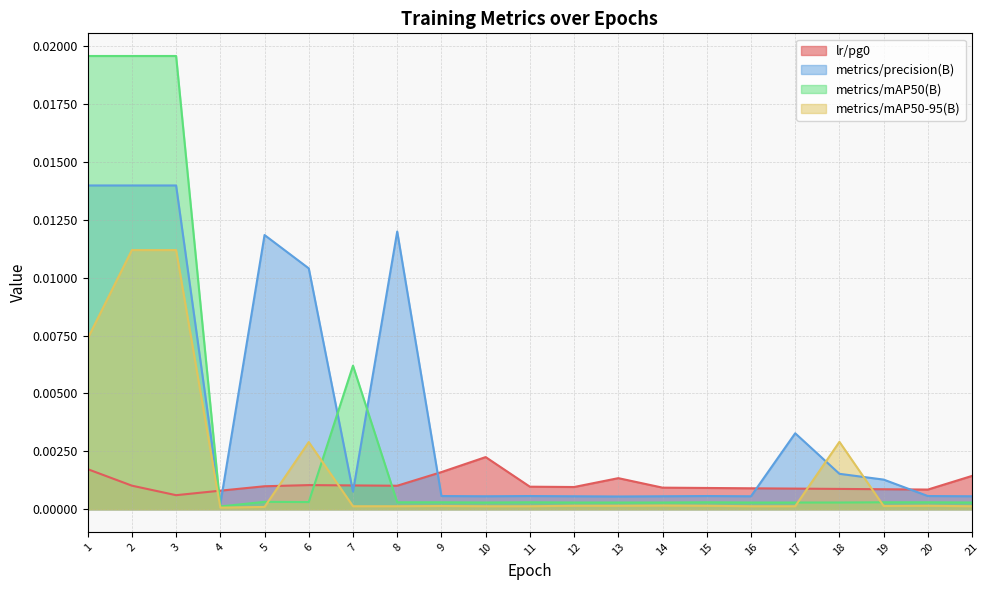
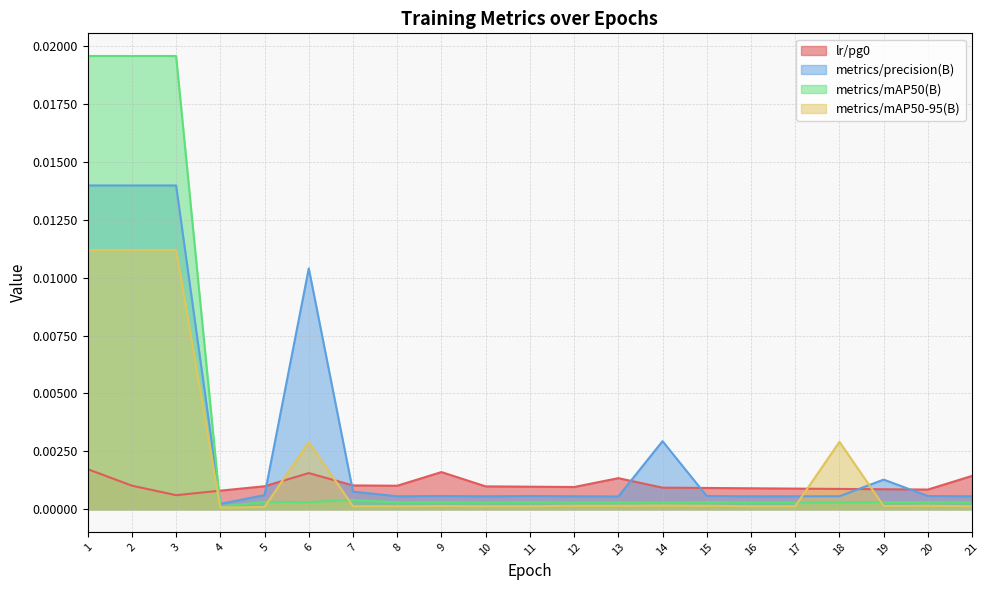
metrics/mAP50-95(B), 1: 0.0074 -> 0.0112
metrics/precision(B), 5: 0.0118 -> 0.0006
lr/pg0, 6: 0.0010 -> 0.0016
metrics/mAP50(B), 7: 0.0062 -> 0.0004
metrics/precision(B), 8: 0.0120 -> 0.0006
lr/pg0, 10: 0.0023 -> 0.0010
metrics/precision(B), 14: 0.0006 -> 0.0029
metrics/precision(B), 17: 0.0033 -> 0.0006
metrics/precision(B), 18: 0.0015 -> 0.0006
